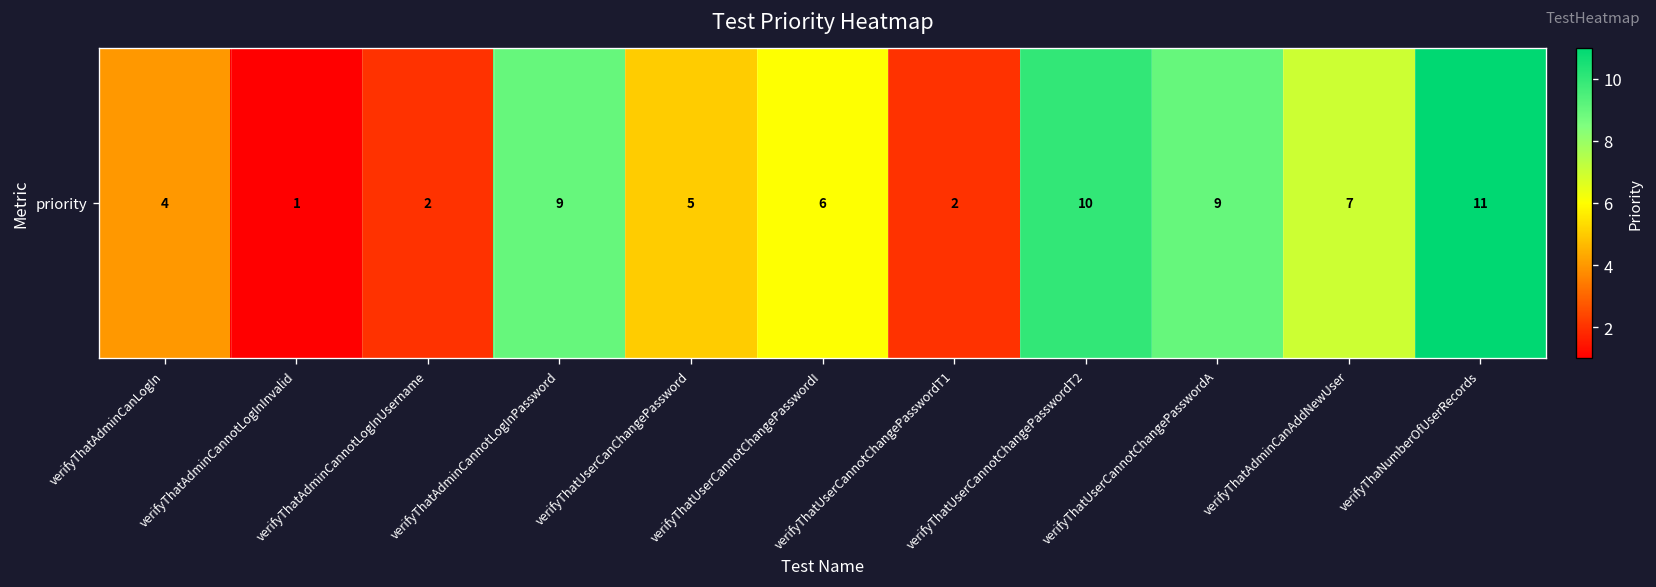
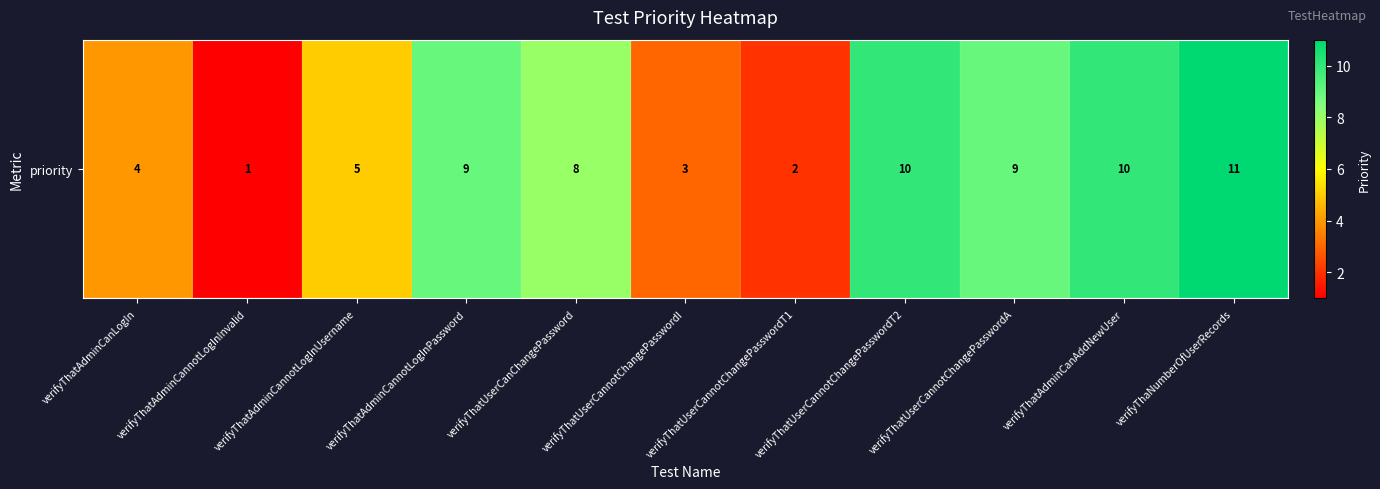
priority, verifyThatAdminCannotLogInUsername: 2 -> 5
priority, verifyThatUserCanChangePassword: 5 -> 8
priority, verifyThatUserCannotChangePasswordI: 6 -> 3
priority, verifyThatAdminCanAddNewUser: 7 -> 10
